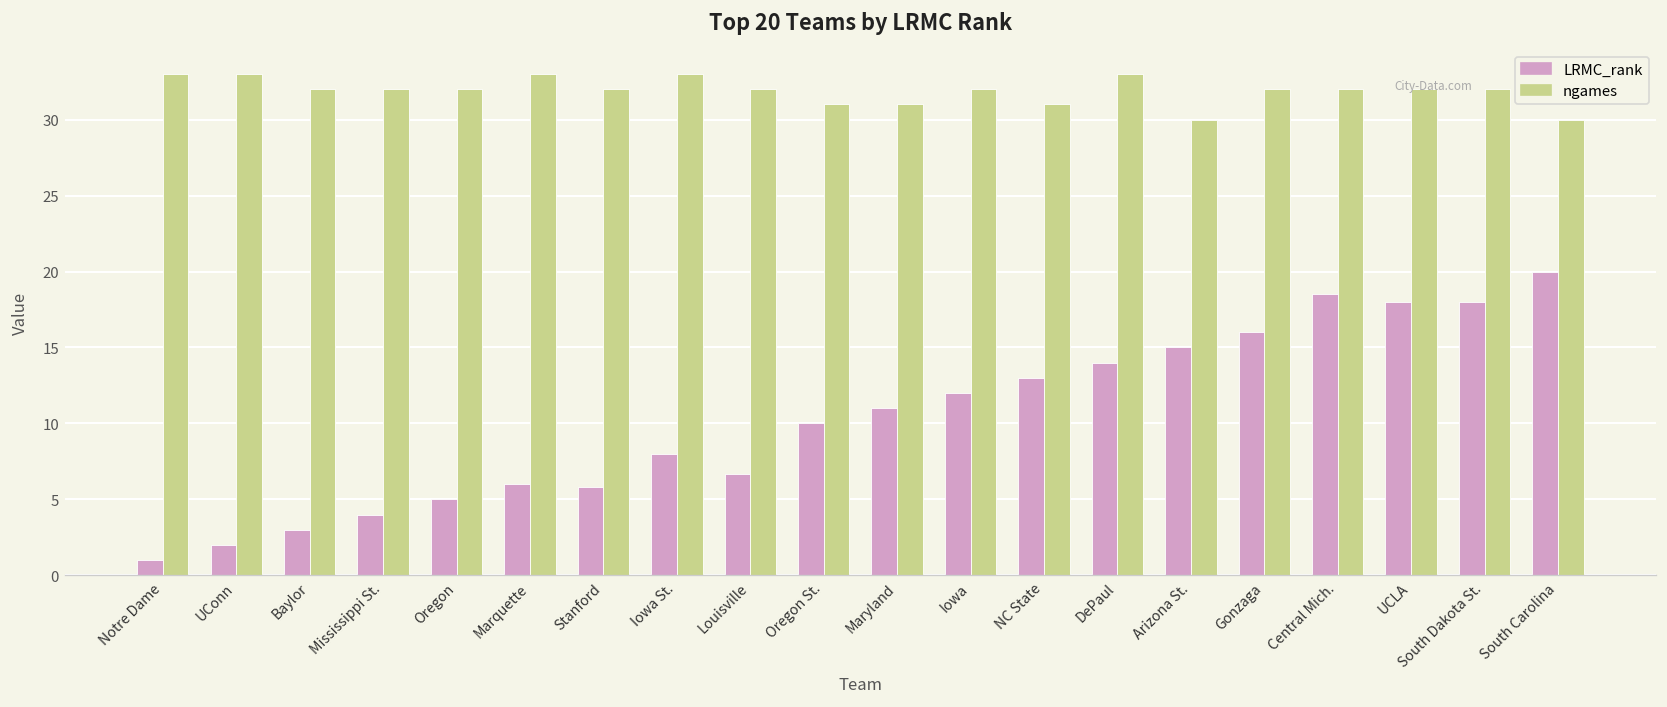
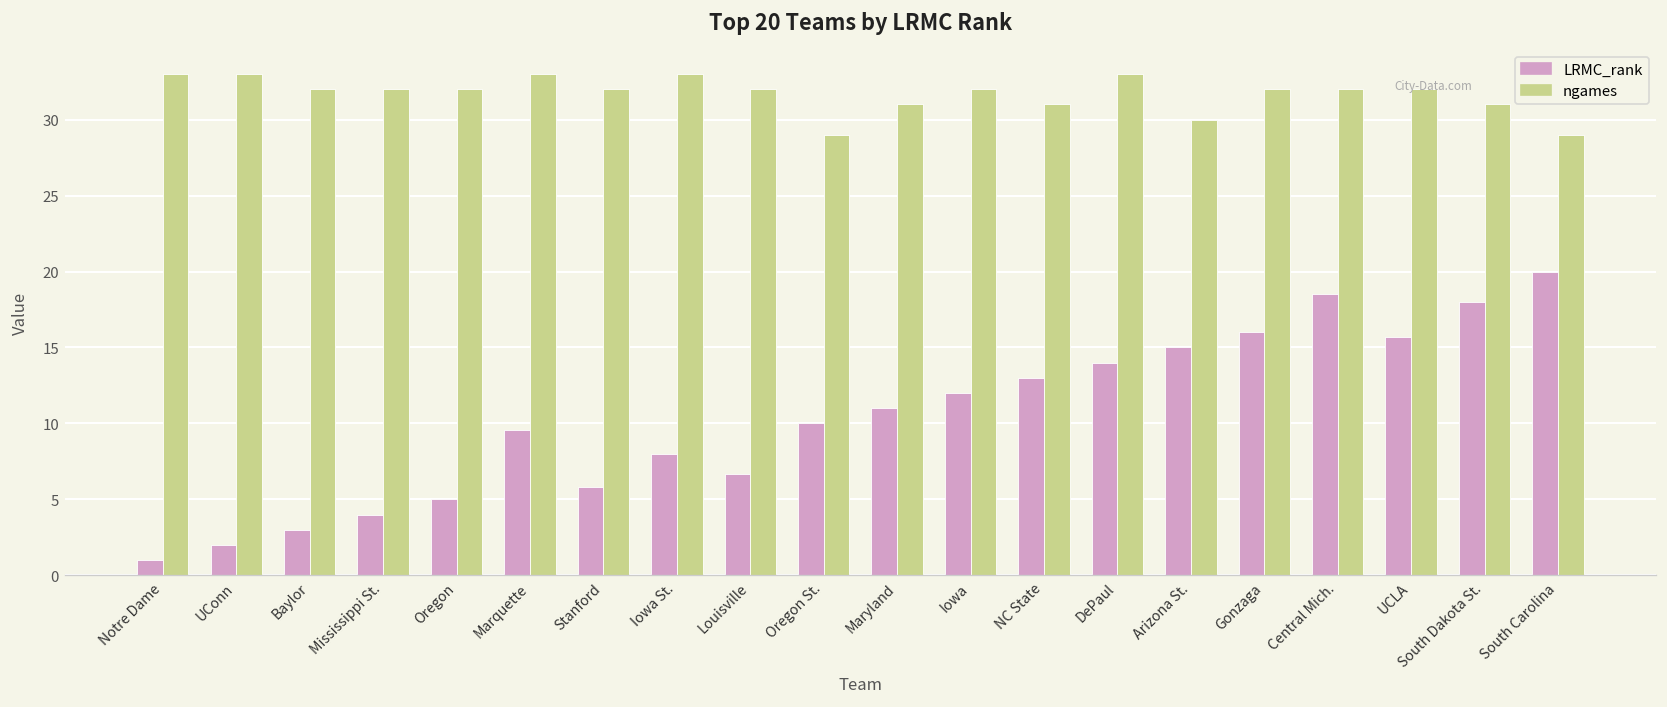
LRMC_rank, Marquette: 6.0 -> 9.6
ngames, Oregon St.: 31 -> 29
LRMC_rank, UCLA: 18.0 -> 15.7
ngames, South Dakota St.: 32 -> 31
ngames, South Carolina: 30 -> 29
